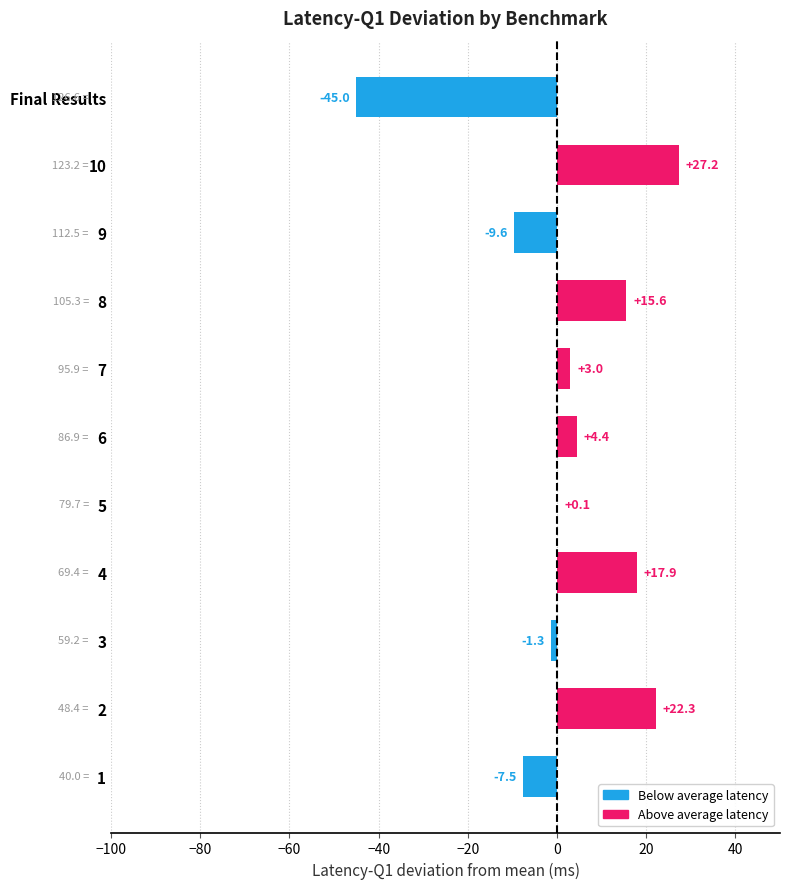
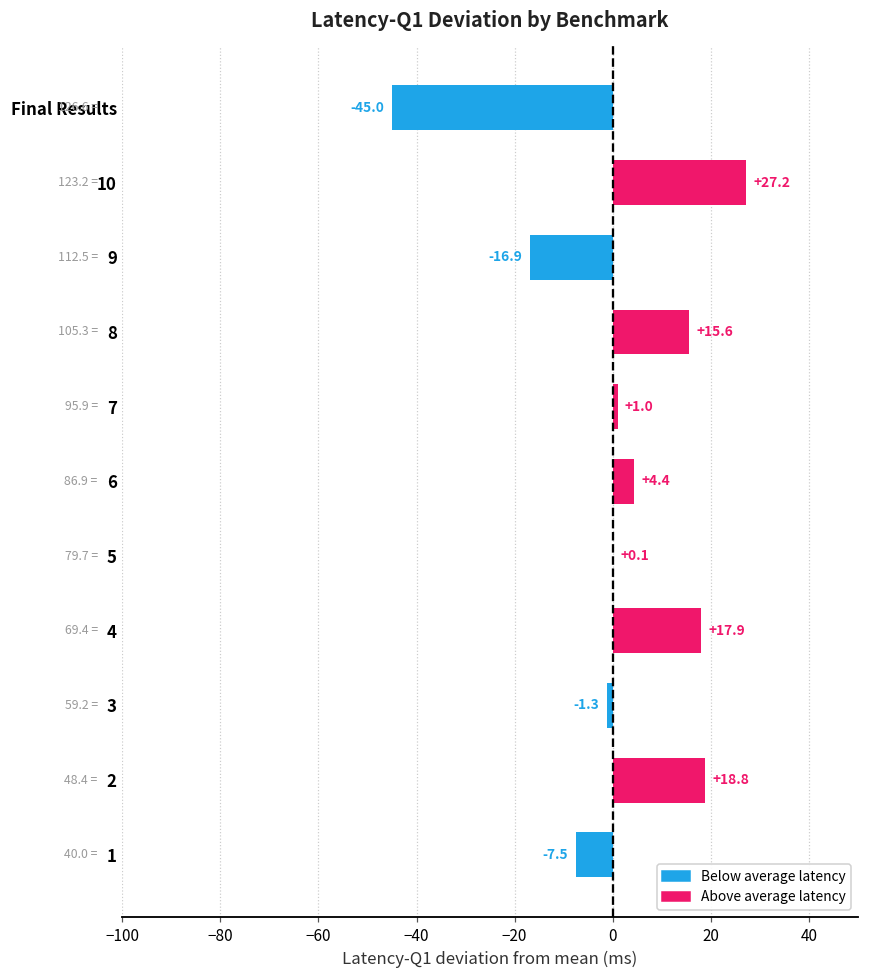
9: -9.6 -> -16.9
7: +3.0 -> +1.0
2: +22.3 -> +18.8
